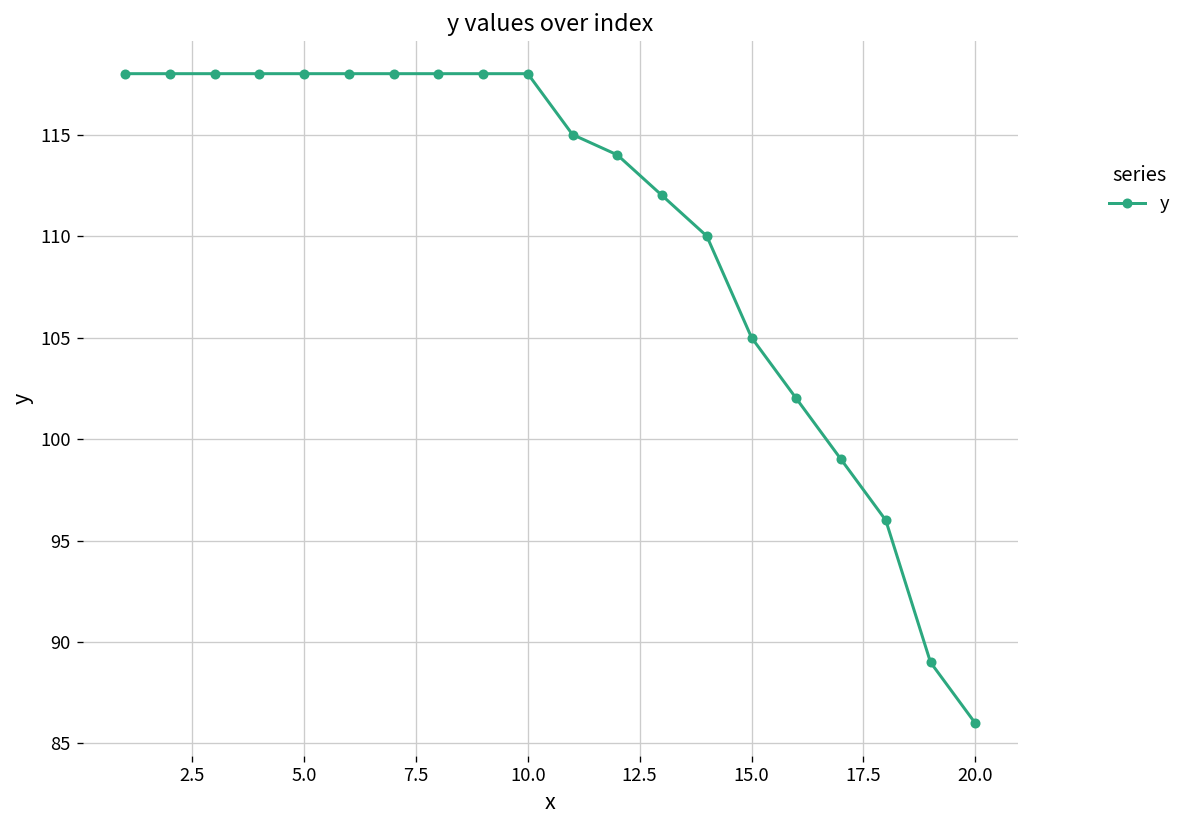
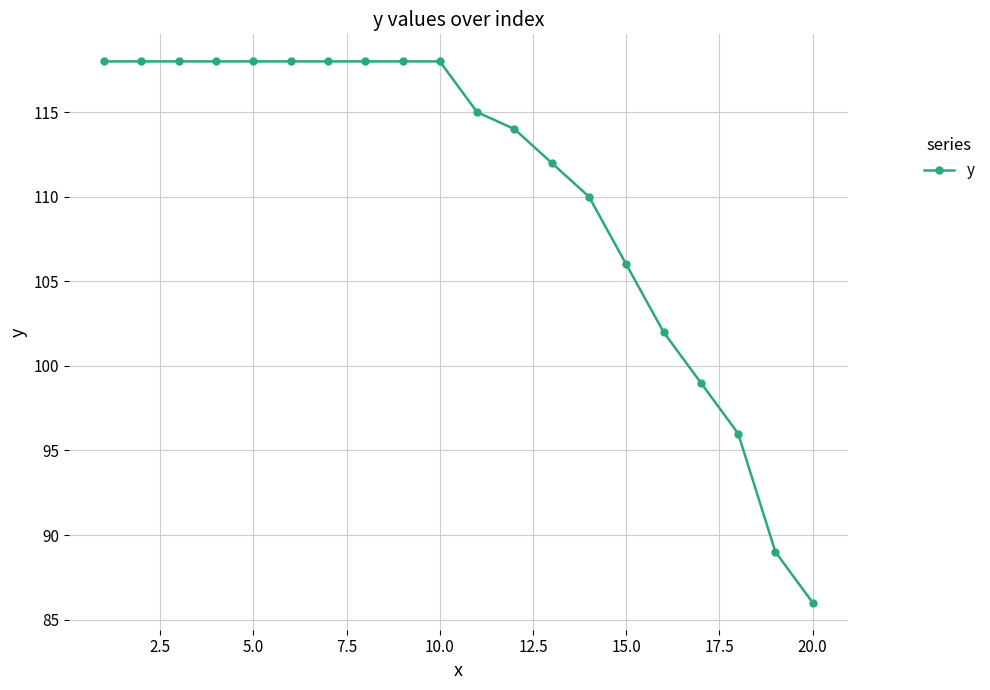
15.0: 105 -> 106
